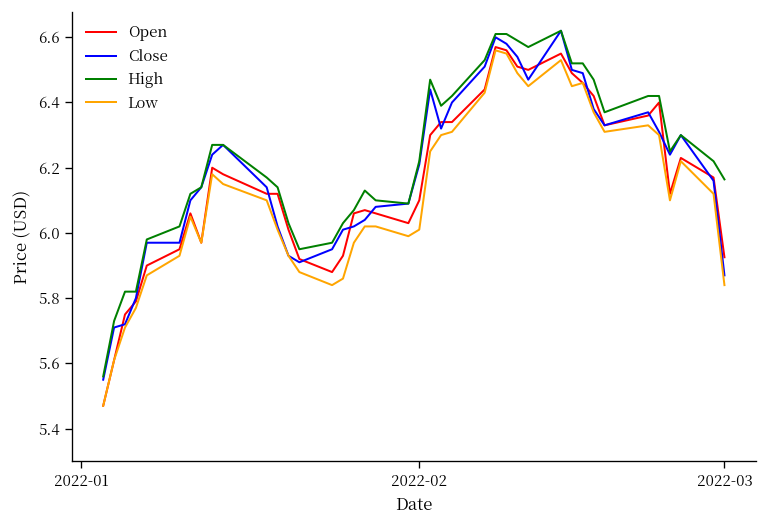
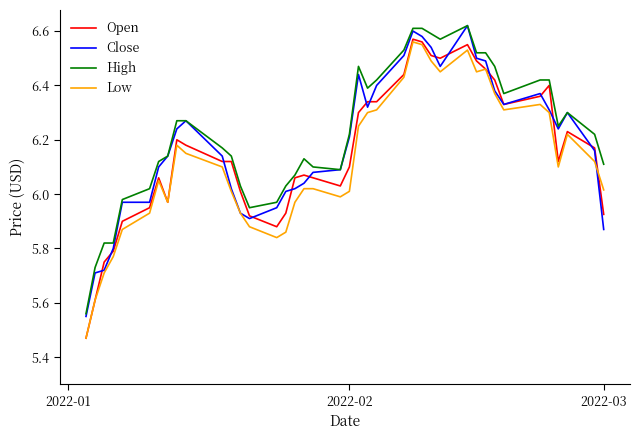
High, 2022-03: 6.16 -> 6.11
Low, 2022-03: 5.84 -> 6.02
